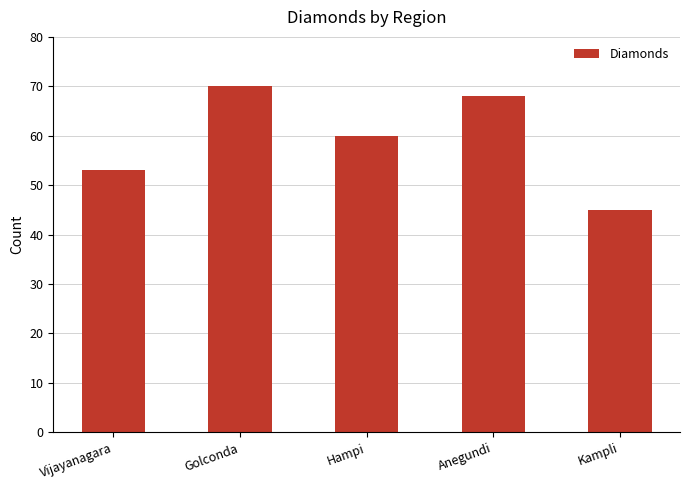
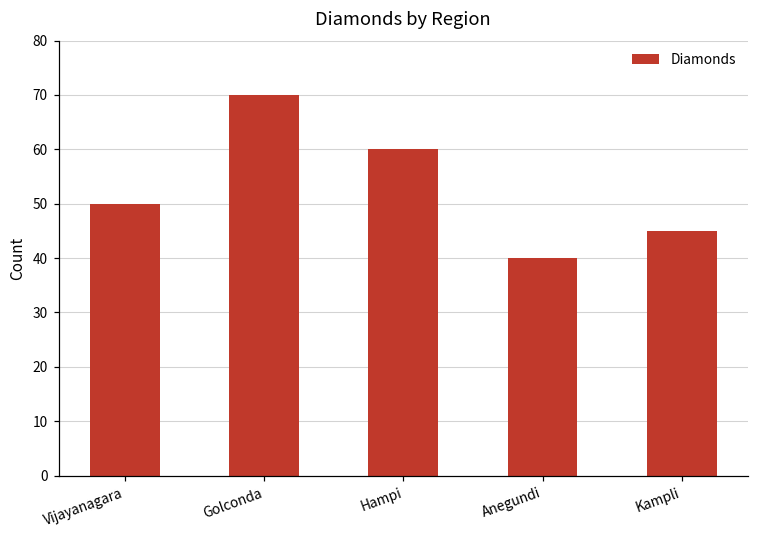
Vijayanagara: 53 -> 50
Anegundi: 68 -> 40
